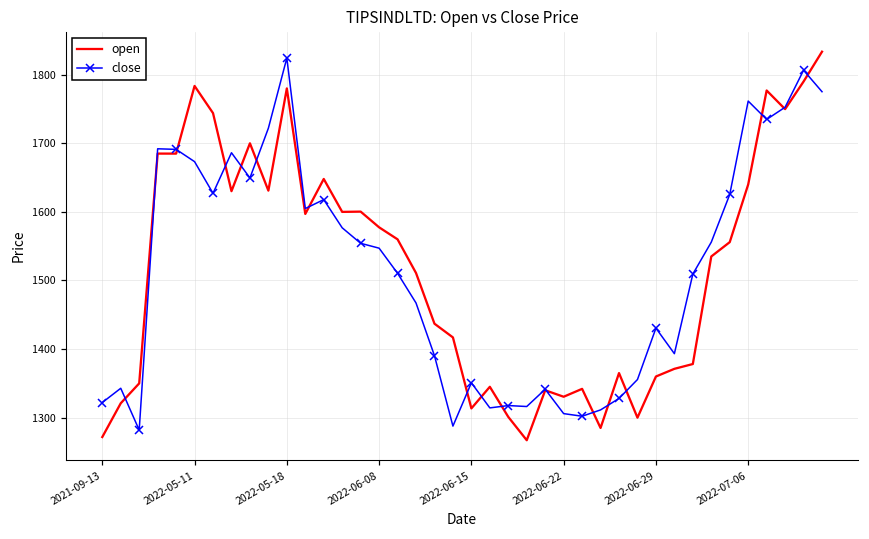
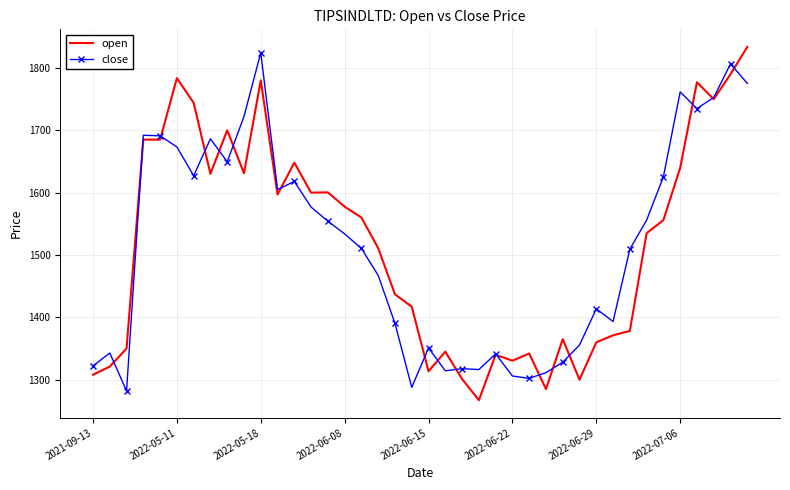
open, 2021-09-13: 1270 -> 1310
close, 2022-06-08: 1550 -> 1530
close, 2022-06-29: 1430 -> 1410
